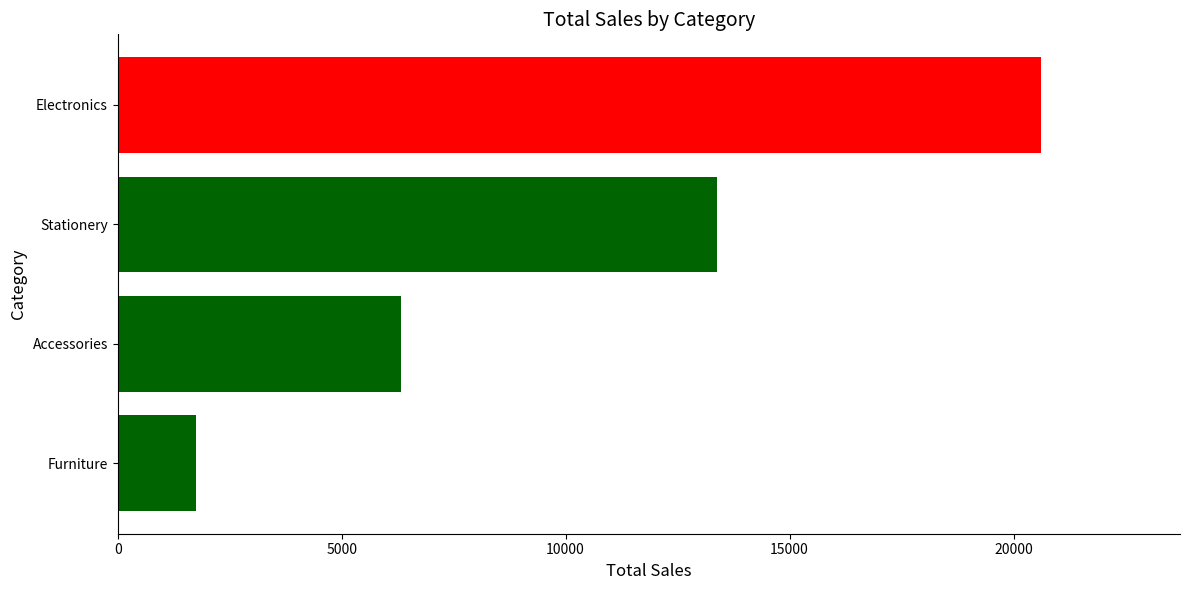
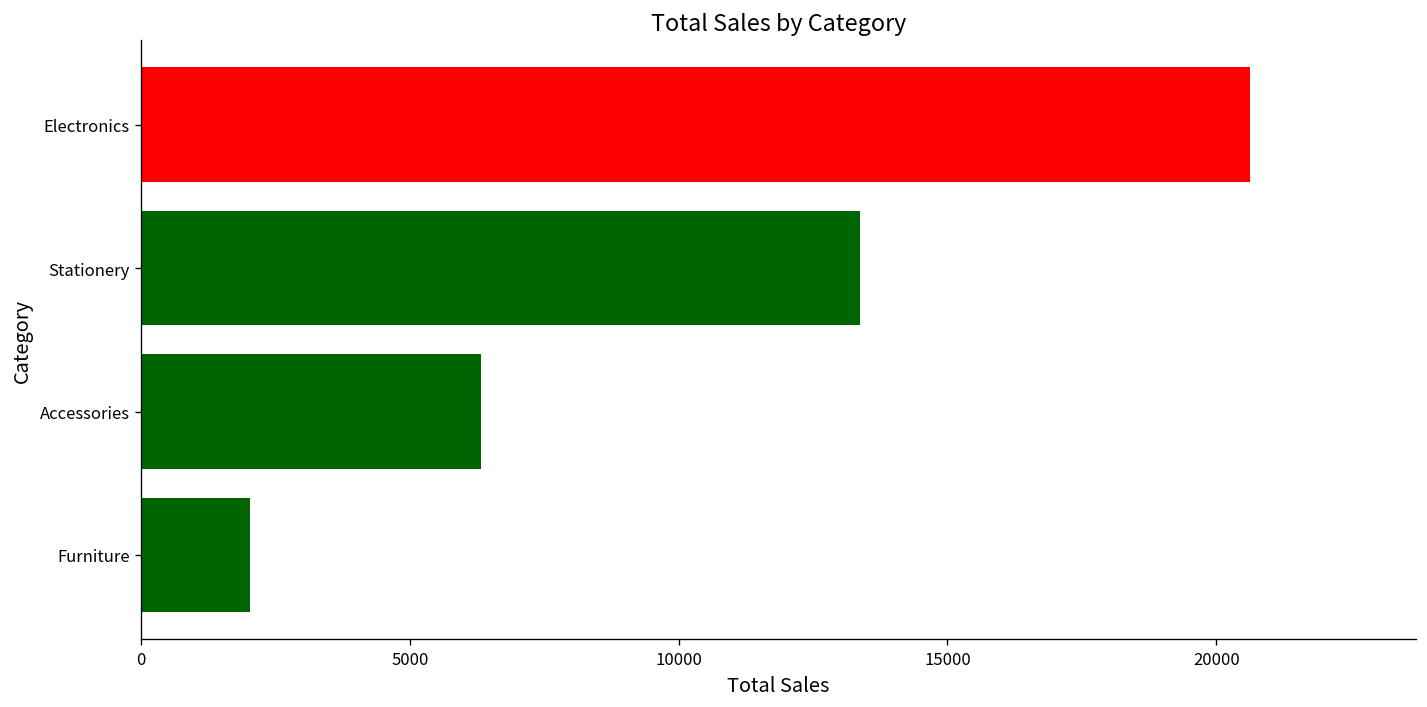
Furniture: 1700 -> 2000
